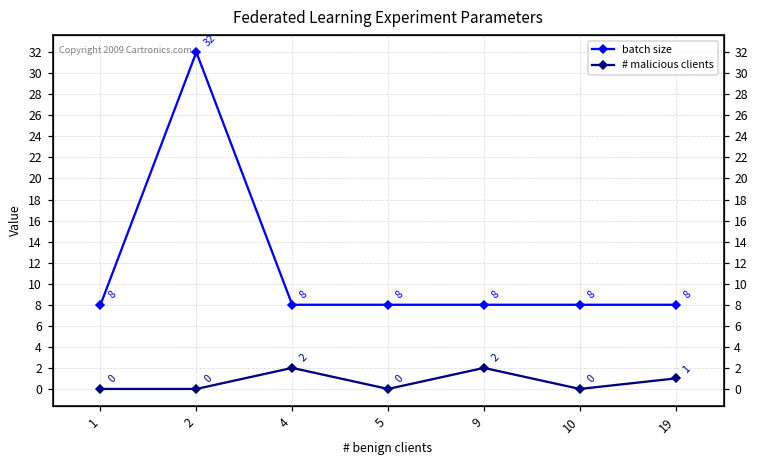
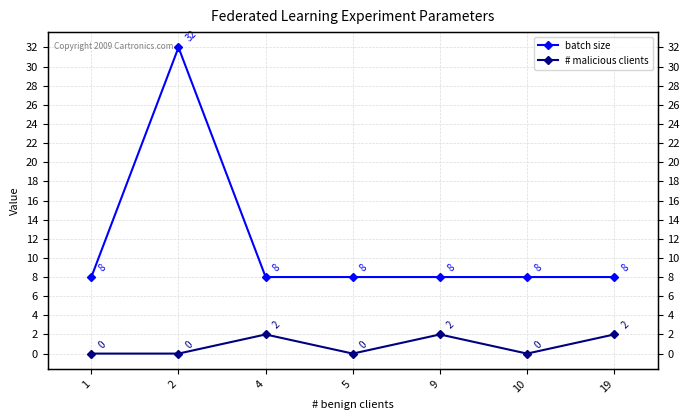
# malicious clients, 19: 1 -> 2
